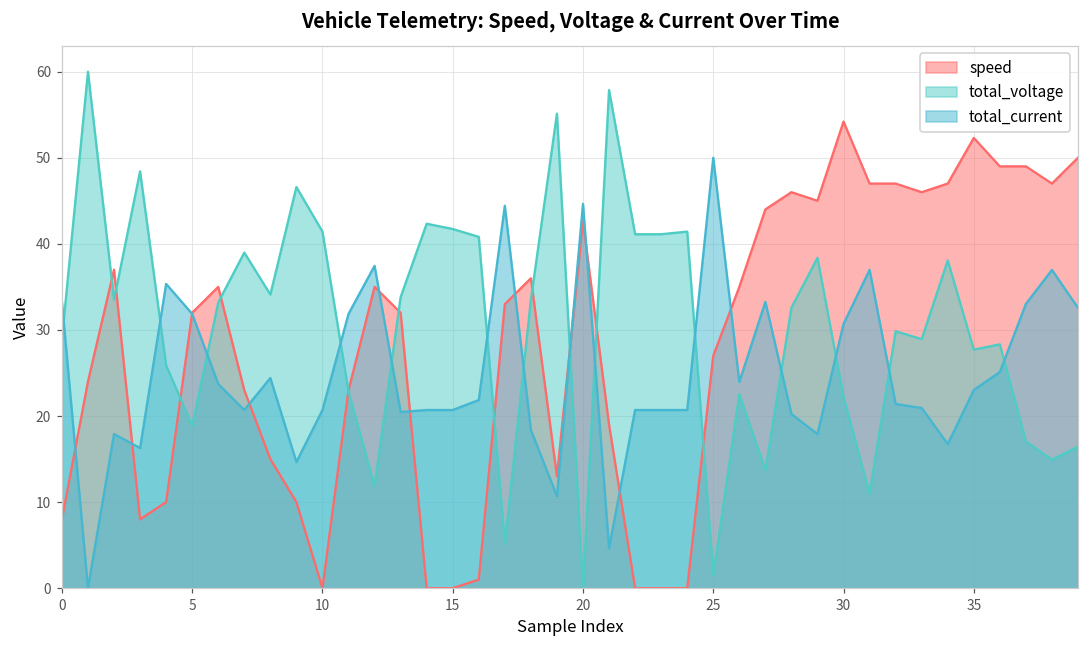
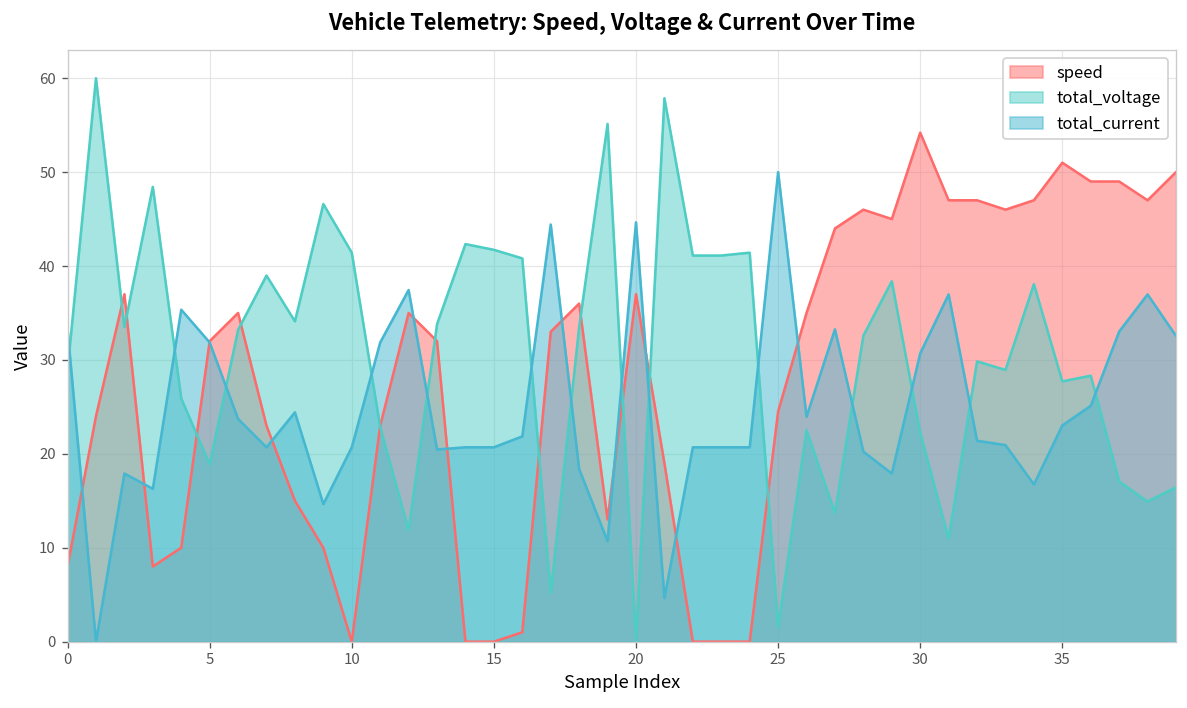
speed, 20: 43 -> 37
speed, 25: 27 -> 25
speed, 35: 52 -> 51
